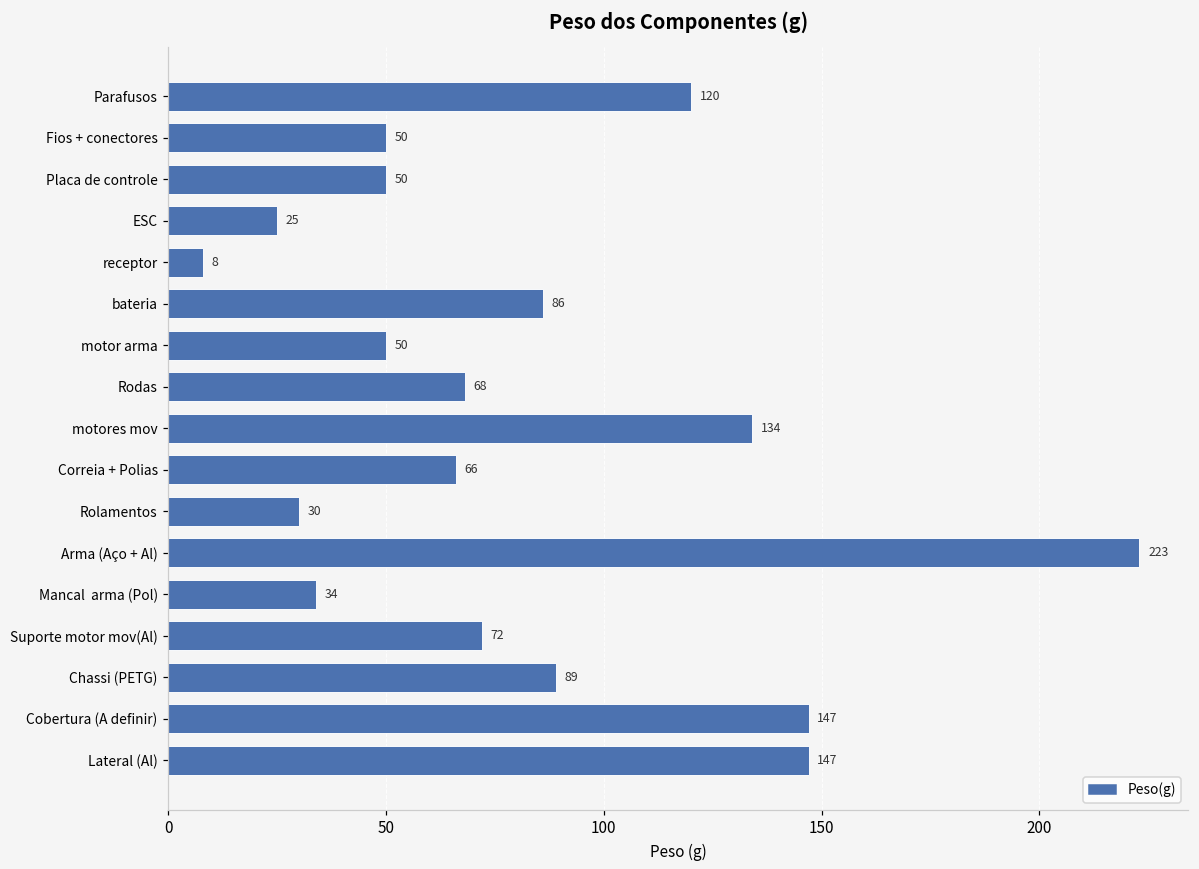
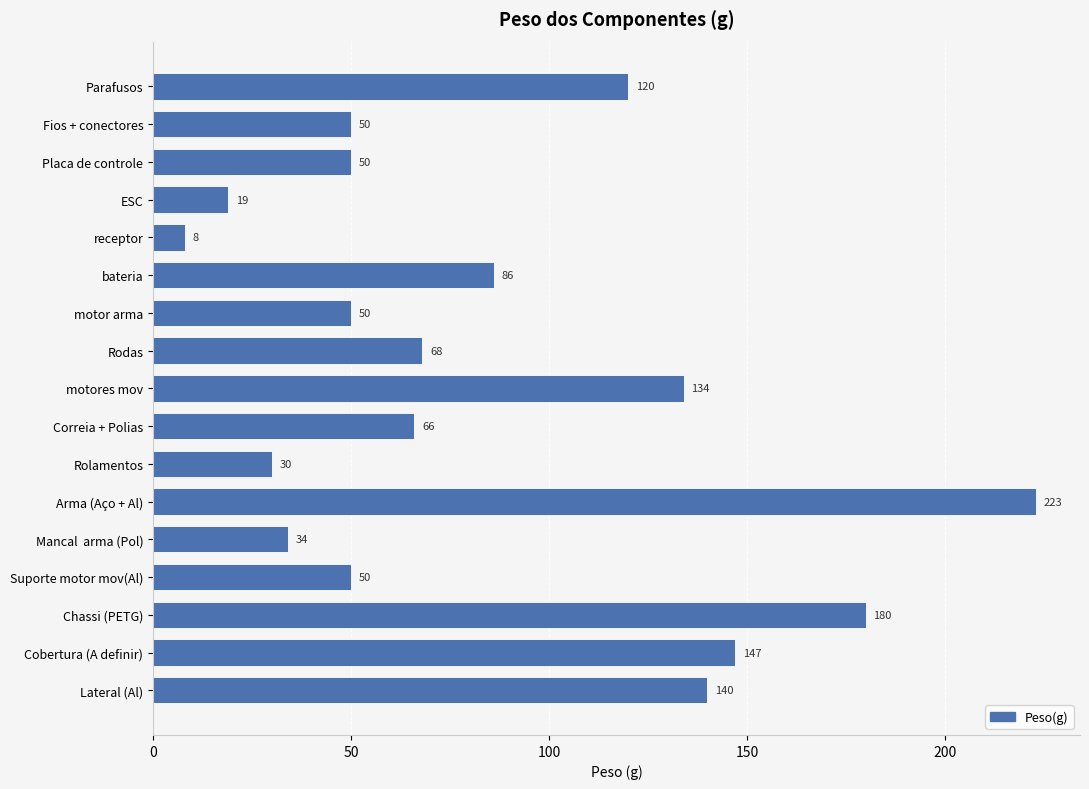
ESC: 25 -> 19
Suporte motor mov(Al): 72 -> 50
Chassi (PETG): 89 -> 180
Lateral (Al): 147 -> 140
